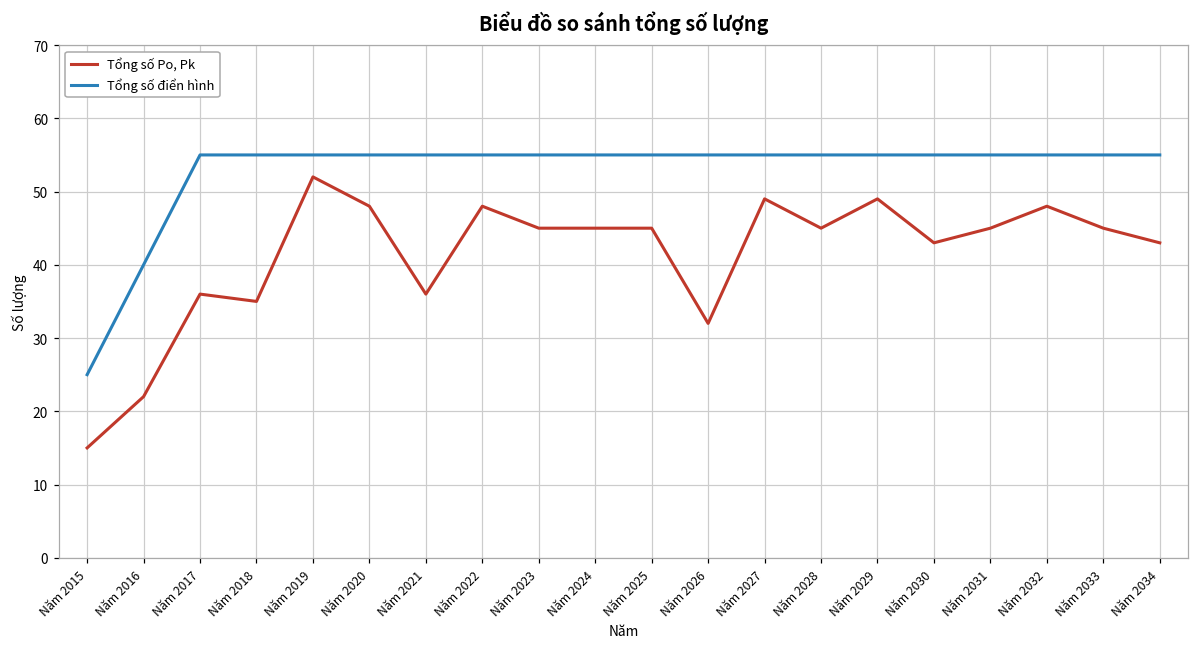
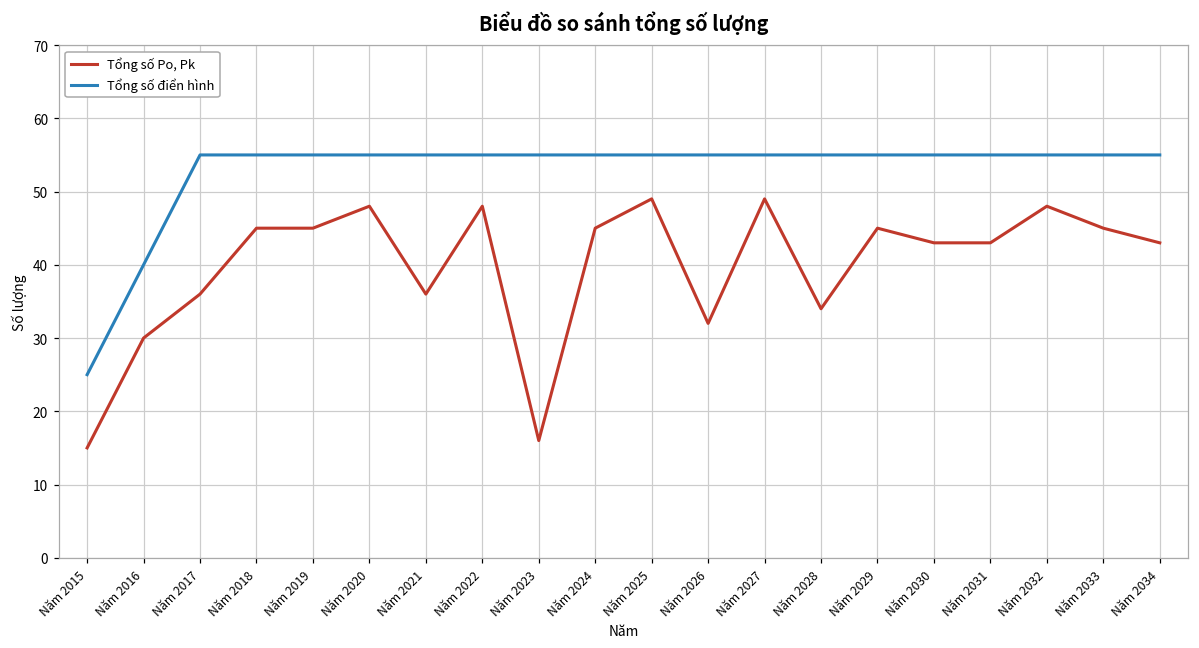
Tổng số Po, Pk, Năm 2016: 22 -> 30
Tổng số Po, Pk, Năm 2018: 35 -> 45
Tổng số Po, Pk, Năm 2019: 52 -> 45
Tổng số Po, Pk, Năm 2023: 45 -> 16
Tổng số Po, Pk, Năm 2025: 45 -> 49
Tổng số Po, Pk, Năm 2028: 45 -> 34
Tổng số Po, Pk, Năm 2029: 49 -> 45
Tổng số Po, Pk, Năm 2031: 45 -> 43
